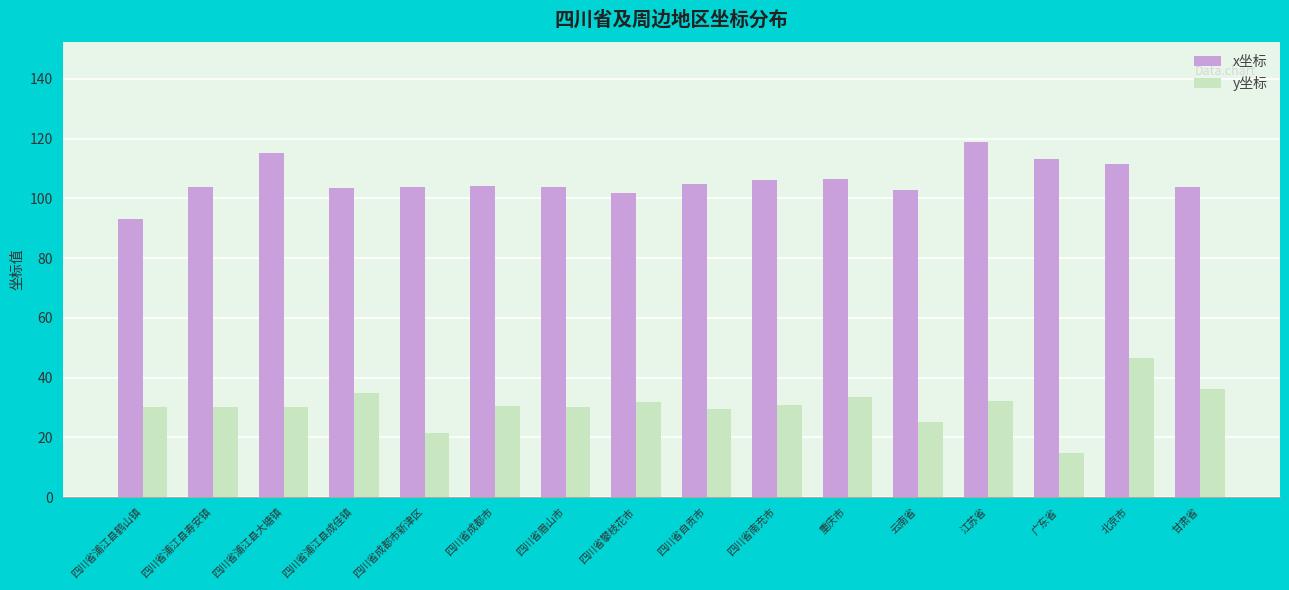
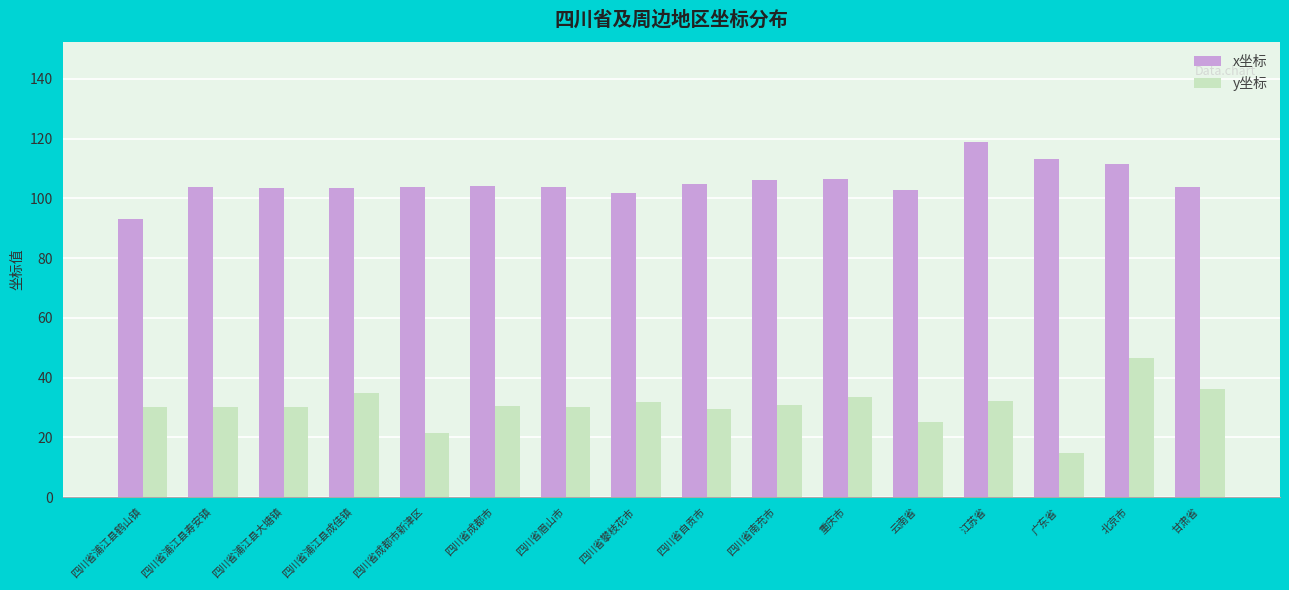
x坐标, 四川省浦江县大塘镇: 115 -> 103
